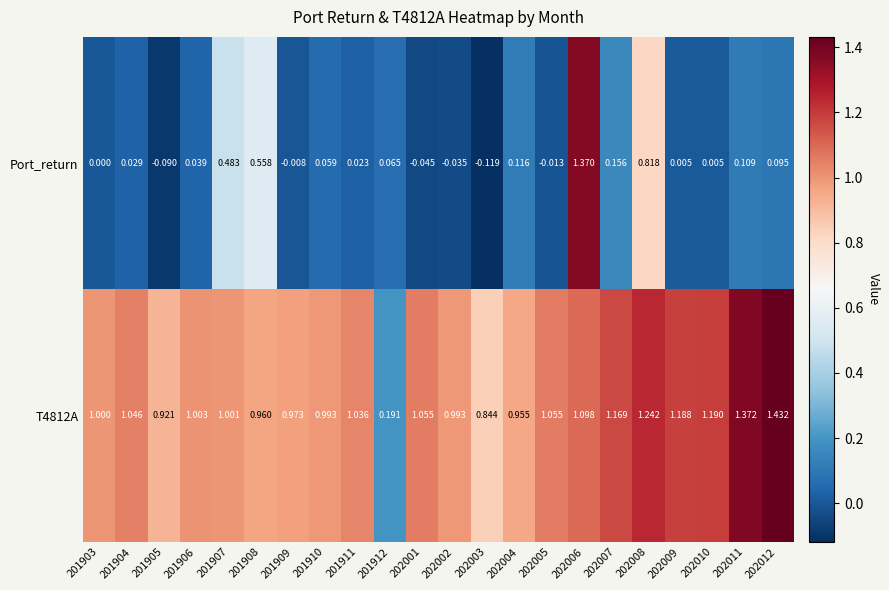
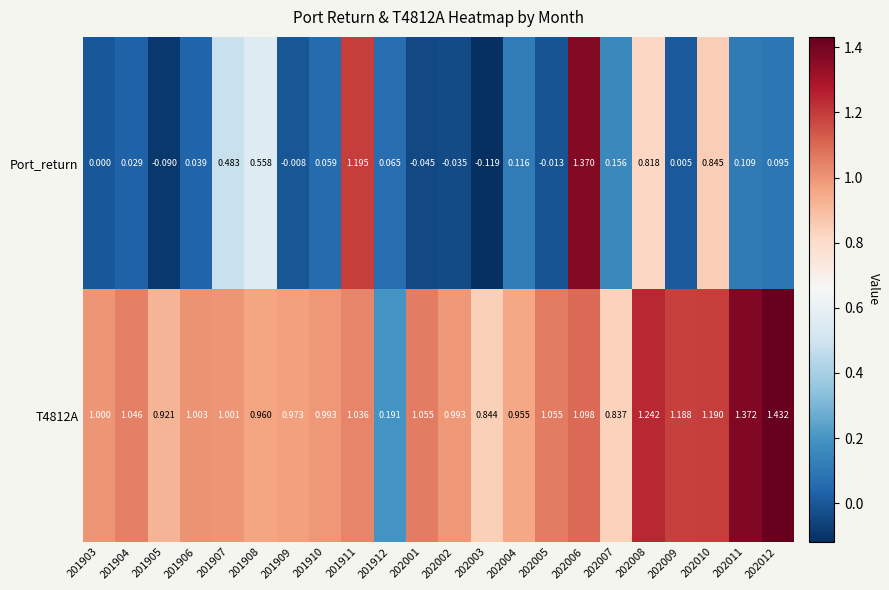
Port_return, 201911: 0.023 -> 1.195
Port_return, 202010: 0.005 -> 0.845
T4812A, 202007: 1.169 -> 0.837
